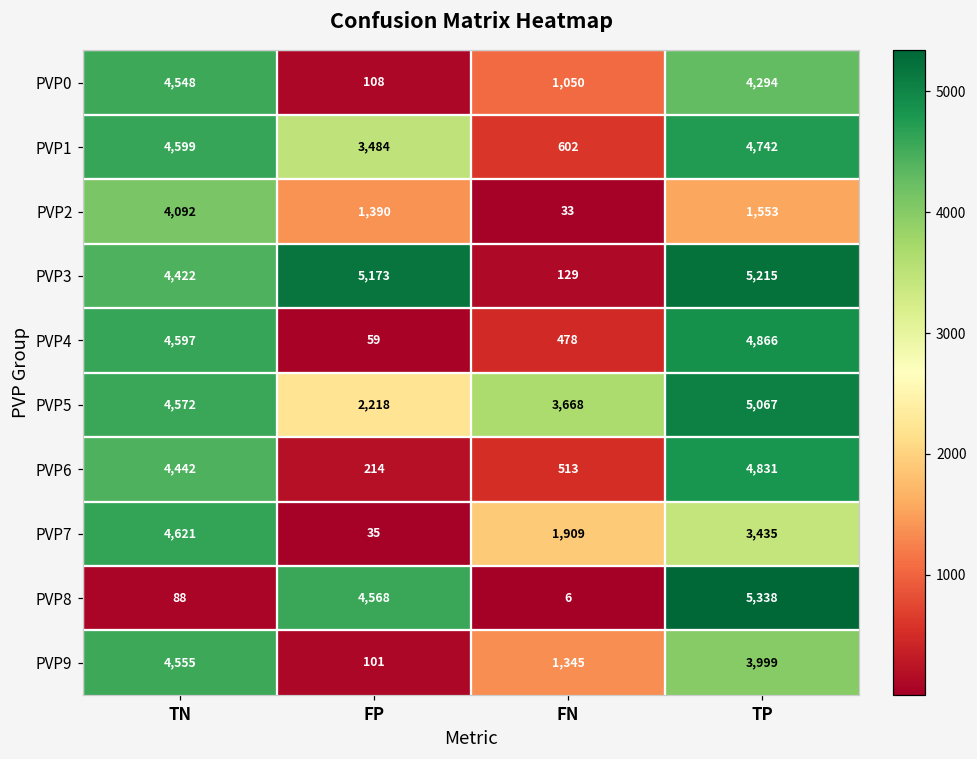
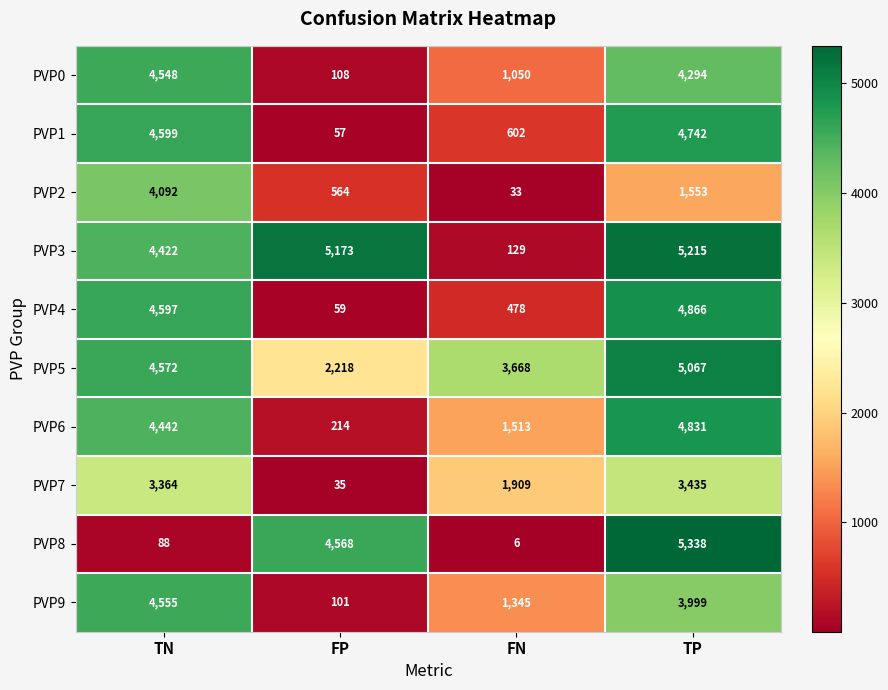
PVP1, FP: 3,484 -> 57
PVP2, FP: 1,390 -> 564
PVP6, FN: 513 -> 1,513
PVP7, TN: 4,621 -> 3,364
